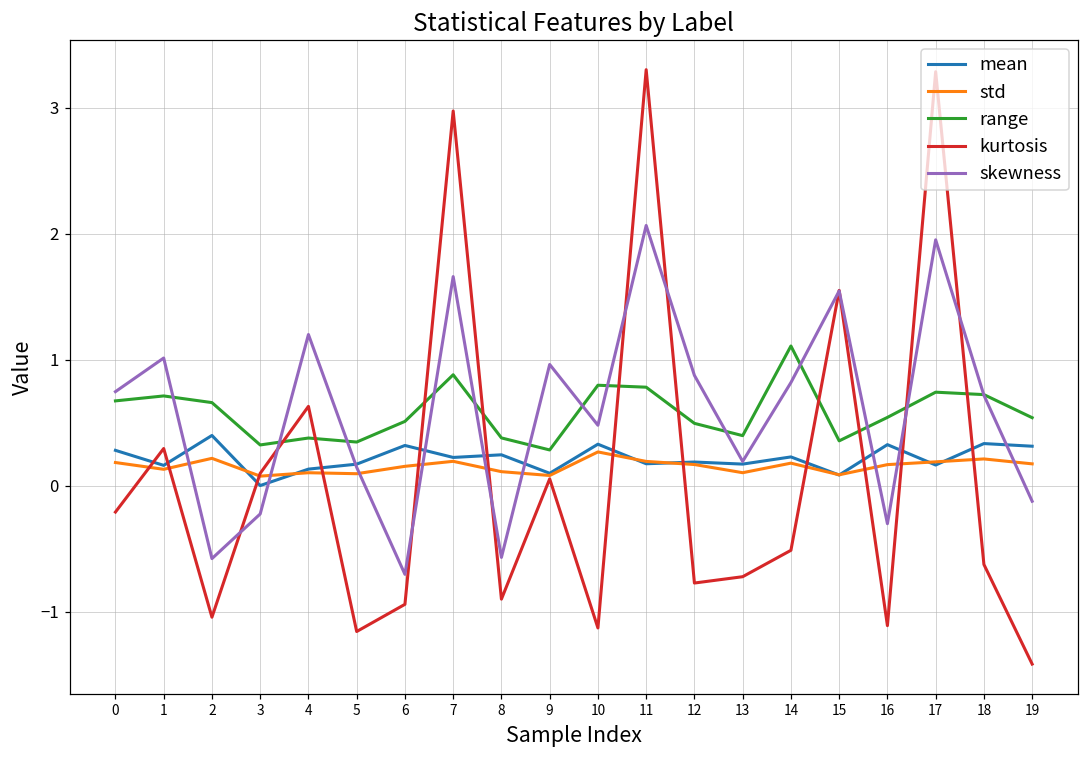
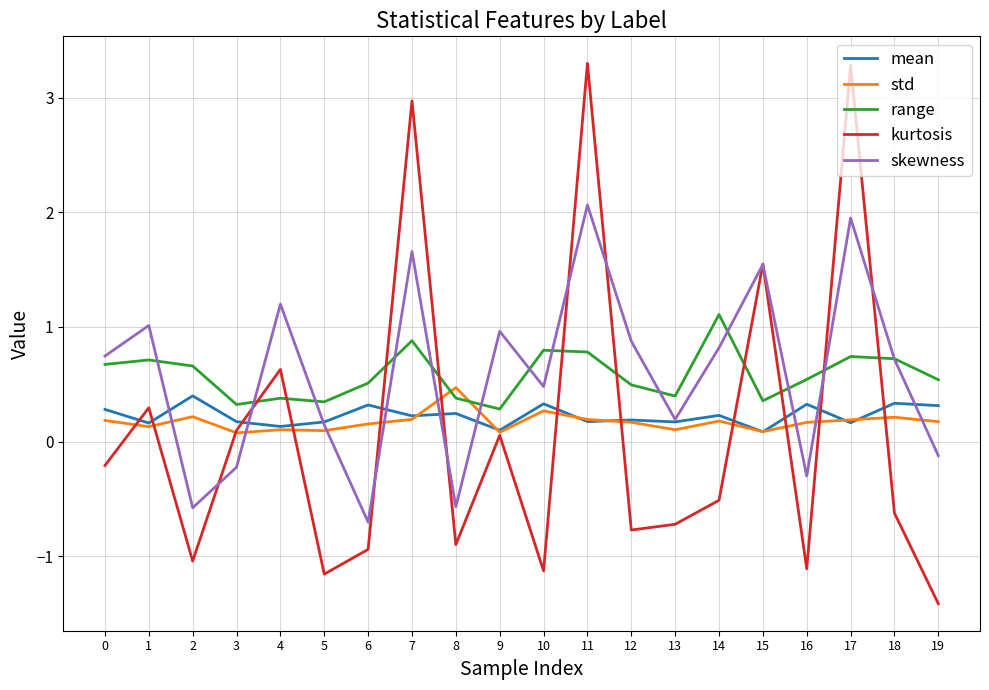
mean, 3: 0.00 -> 0.17
std, 8: 0.11 -> 0.47
